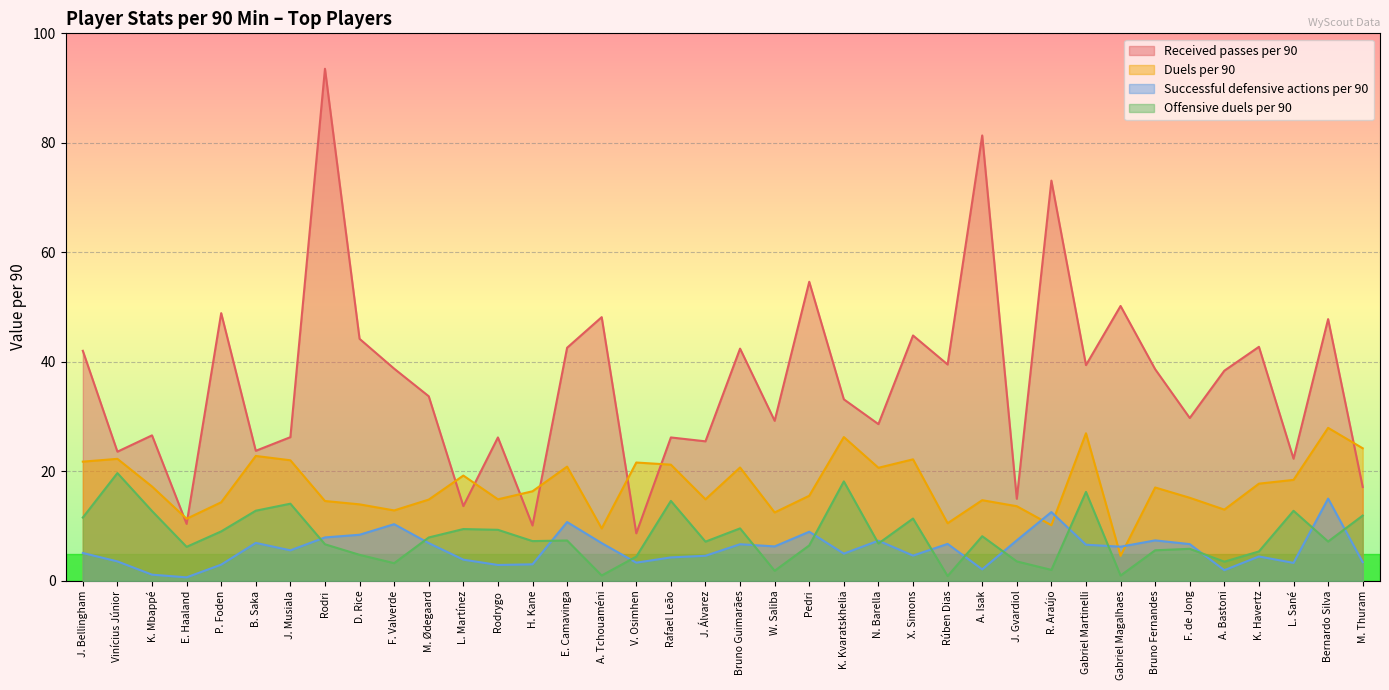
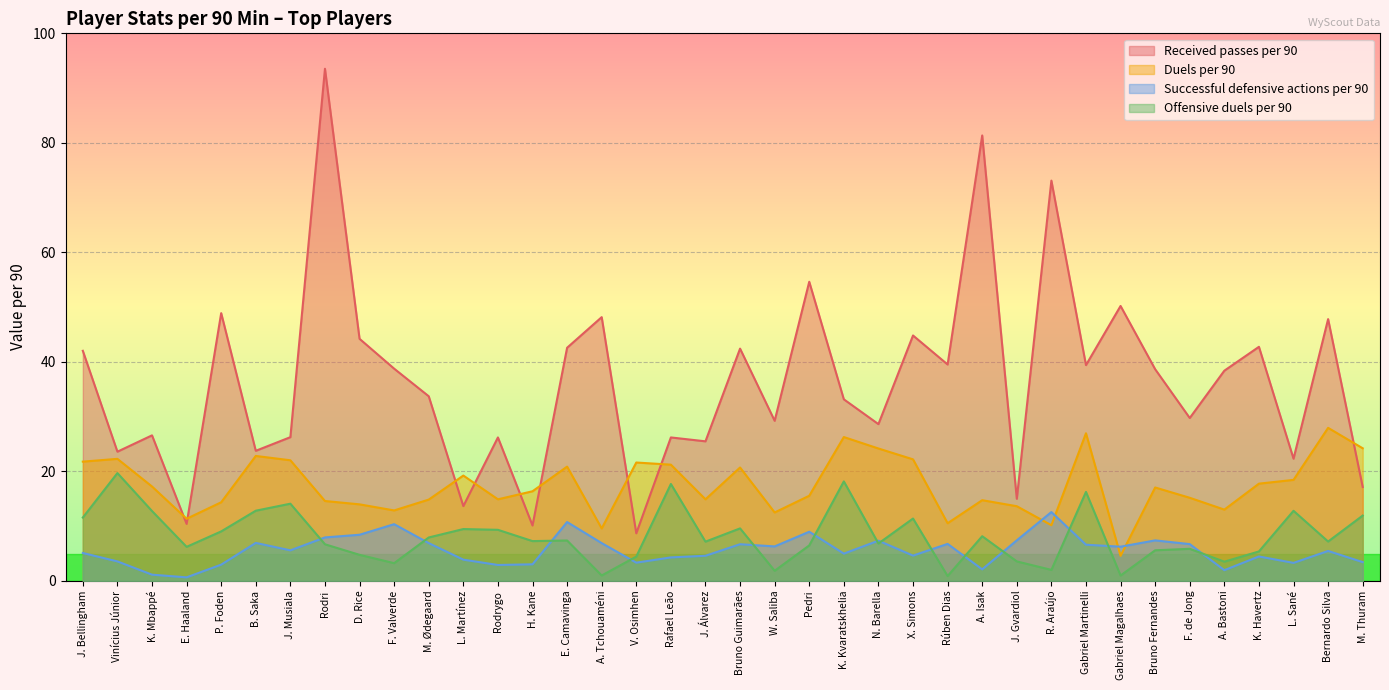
Offensive duels per 90, Rafael Leão: 15 -> 18
Duels per 90, N. Barella: 21 -> 24
Successful defensive actions per 90, Bernardo Silva: 15 -> 5
